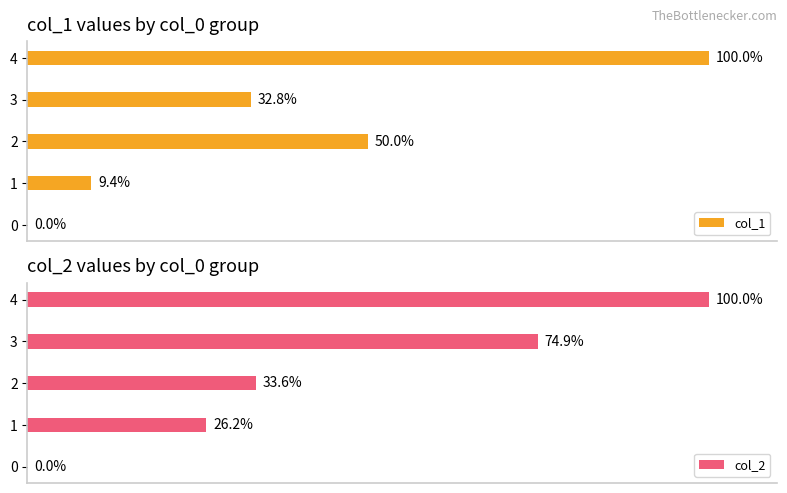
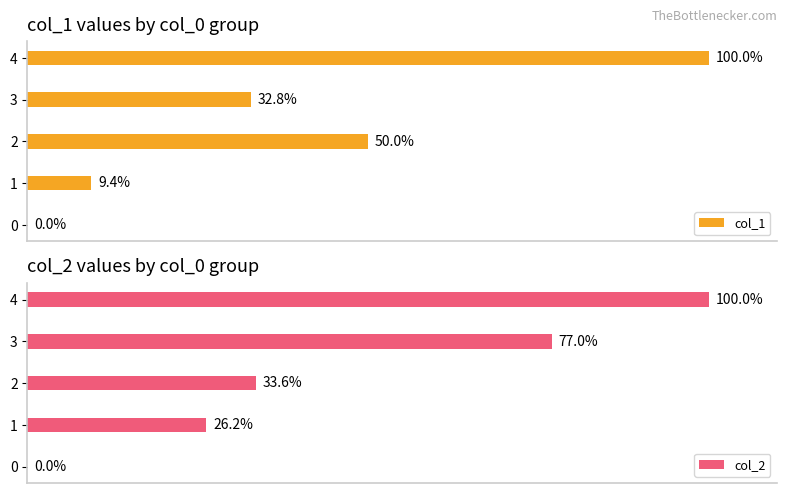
col_2 values by col_0 group, 3: 74.9% -> 77.0%
